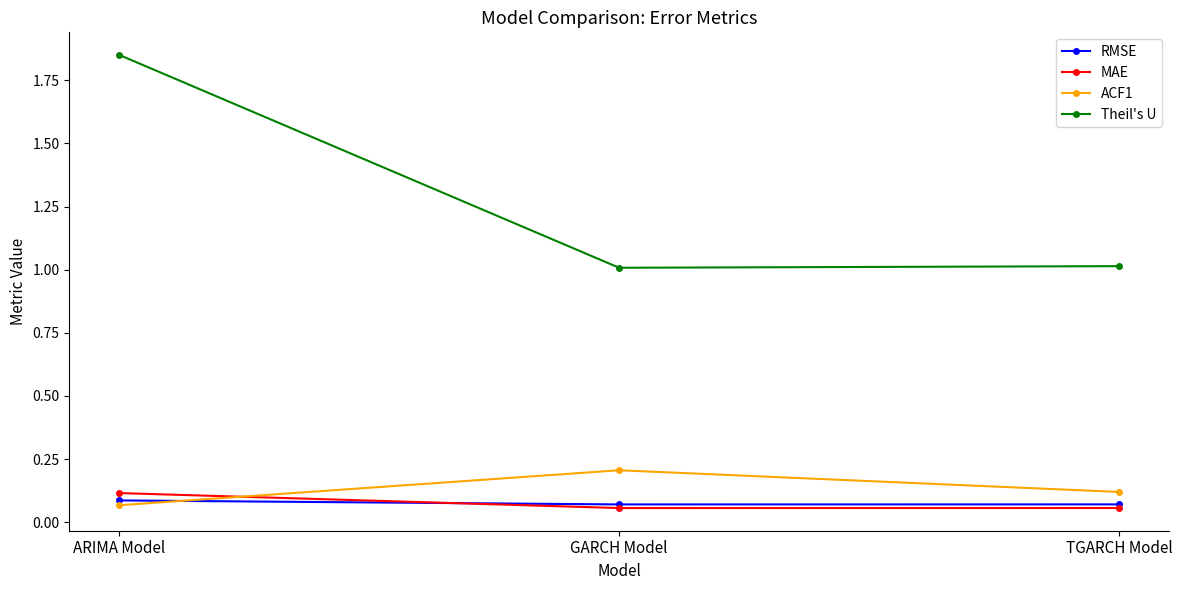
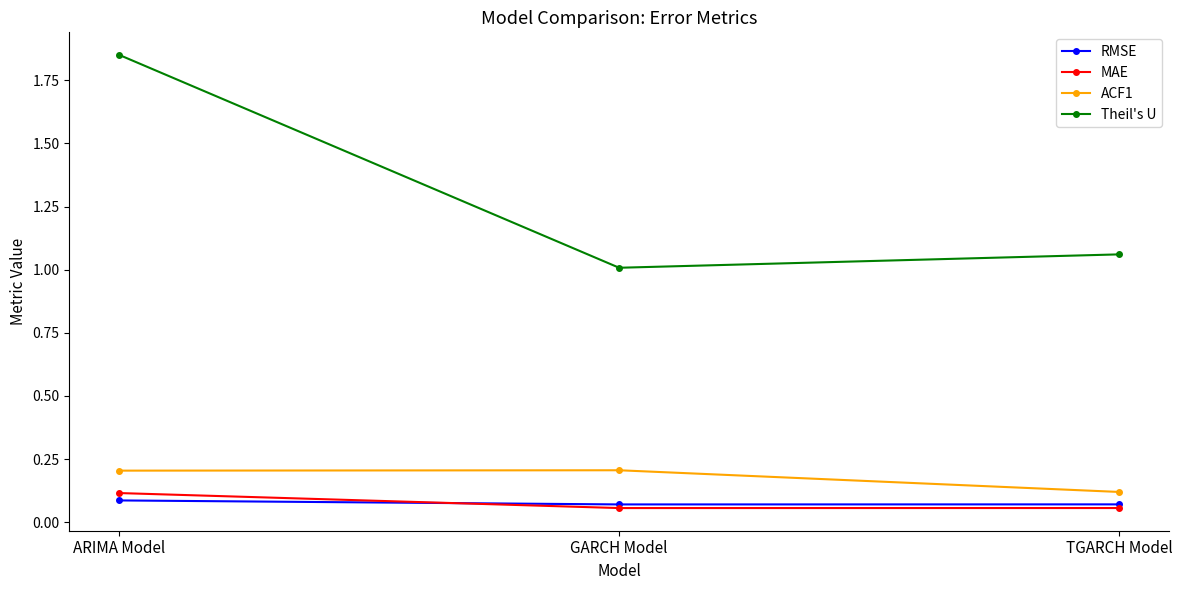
ACF1, ARIMA Model: 0.07 -> 0.20
Theil's U, TGARCH Model: 1.01 -> 1.06
